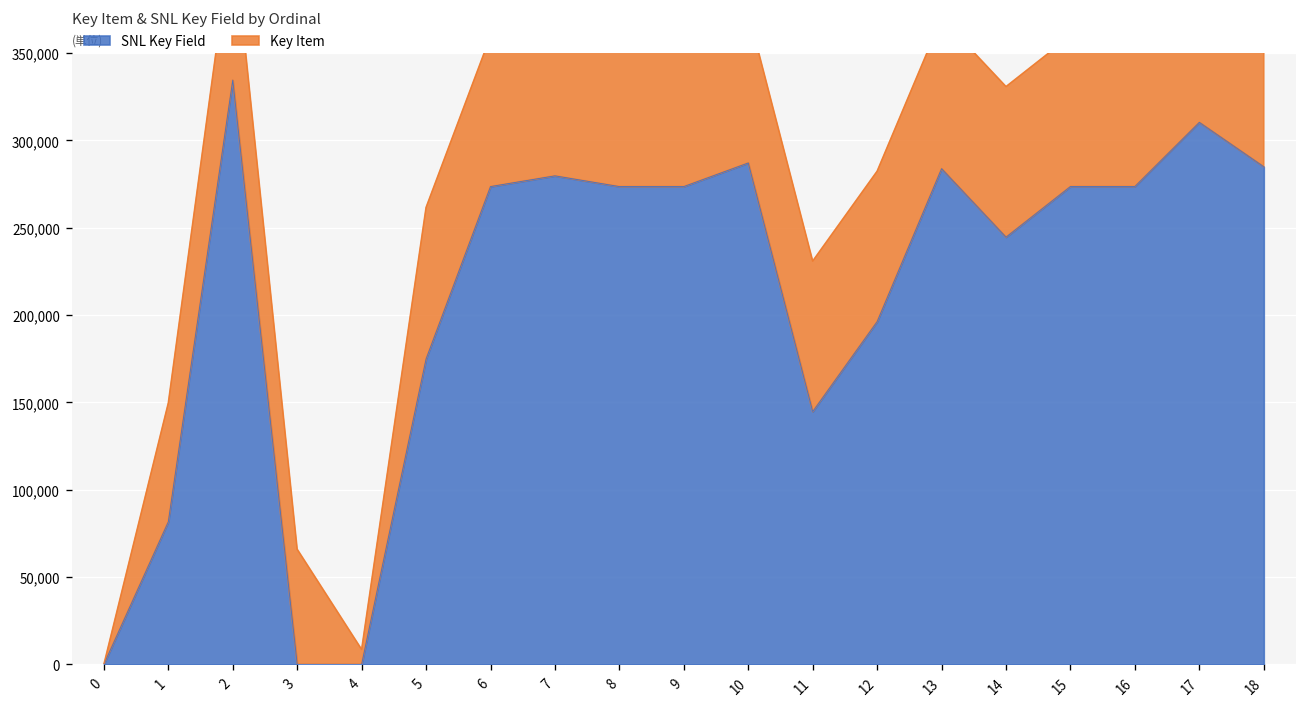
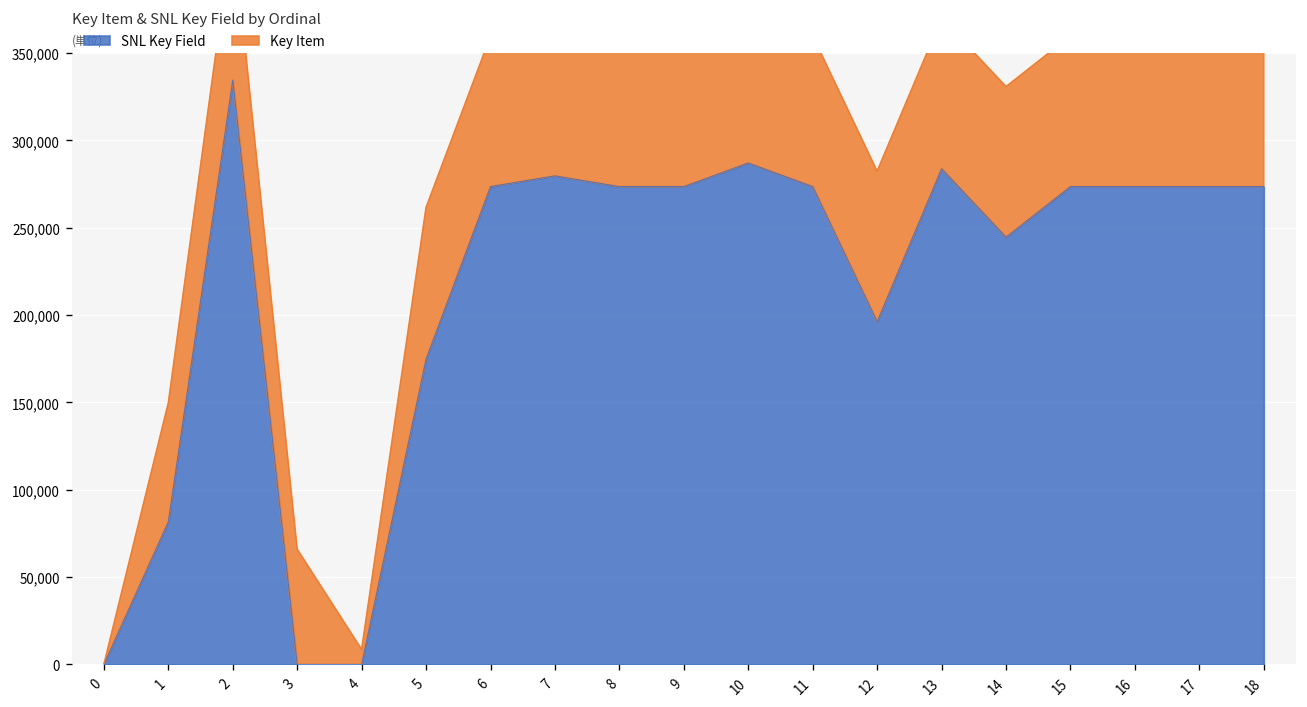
SNL Key Field, 11: 145,000 -> 274,000
SNL Key Field, 17: 310,000 -> 274,000
SNL Key Field, 18: 285,000 -> 274,000
